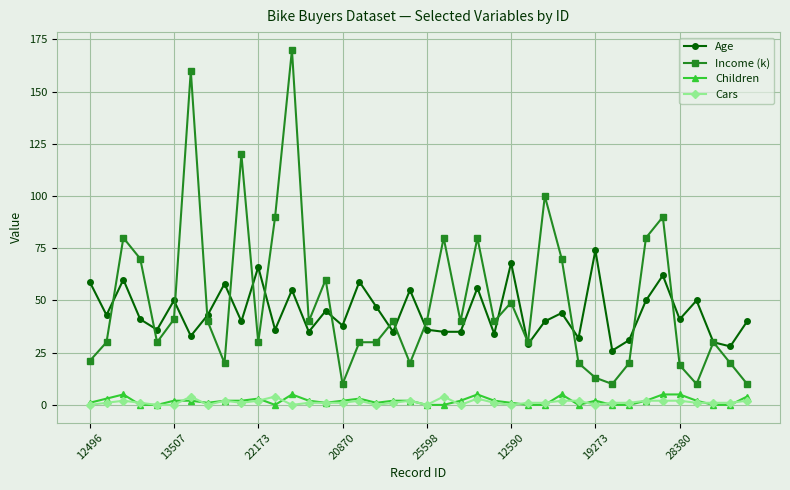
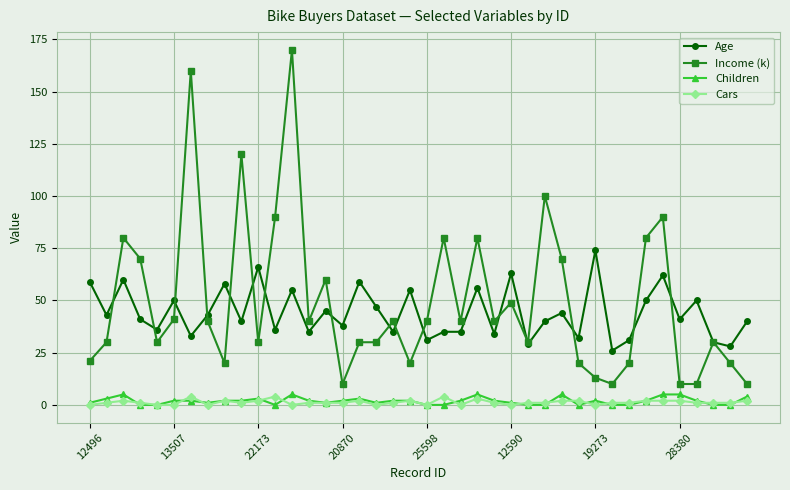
Age, 25598: 36 -> 31
Age, 12590: 68 -> 63
Income (k), 28380: 19 -> 10
